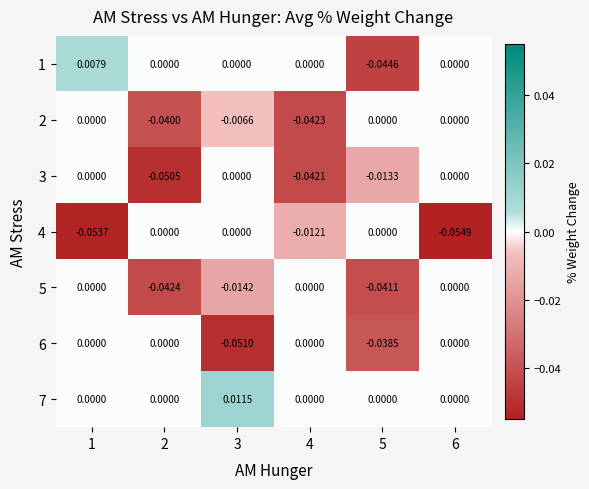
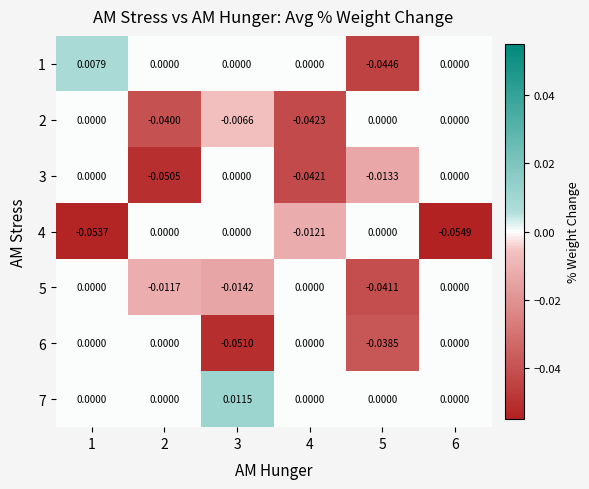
5, 2: -0.0424 -> -0.0117
